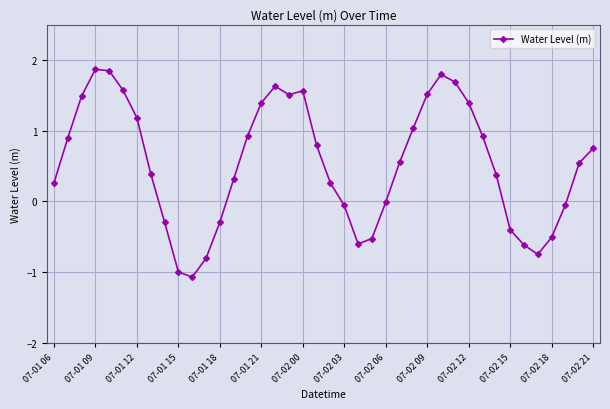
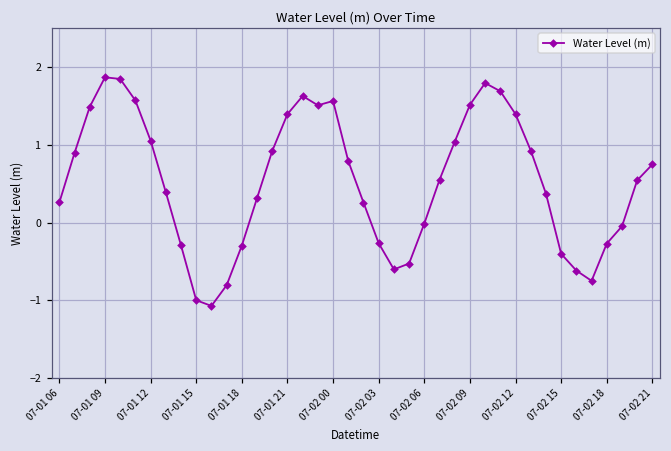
07-01 12: 1.2 -> 1.1
07-02 03: -0.1 -> -0.3
07-02 18: -0.5 -> -0.3
